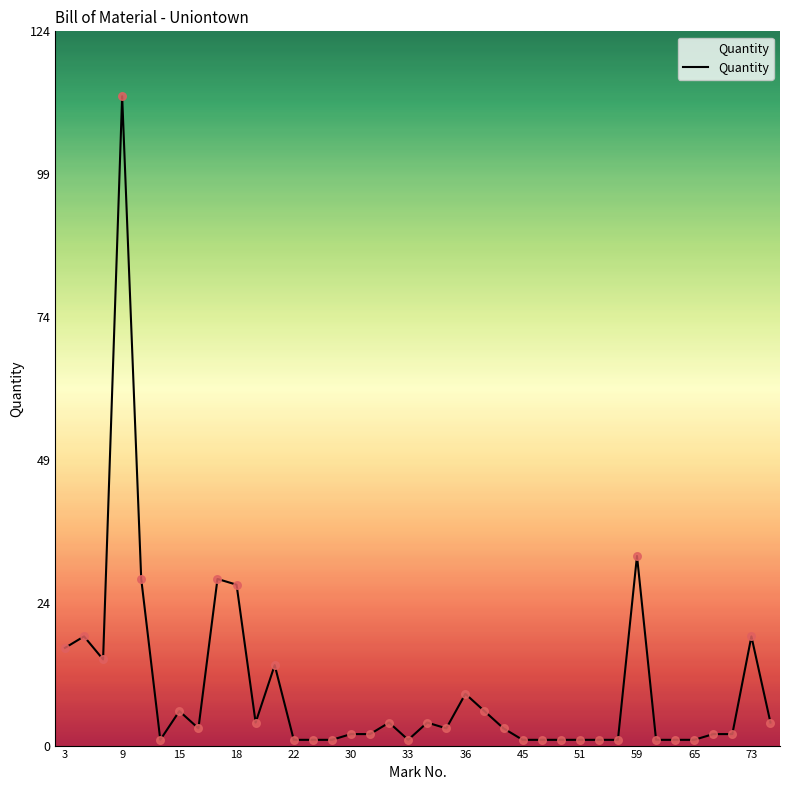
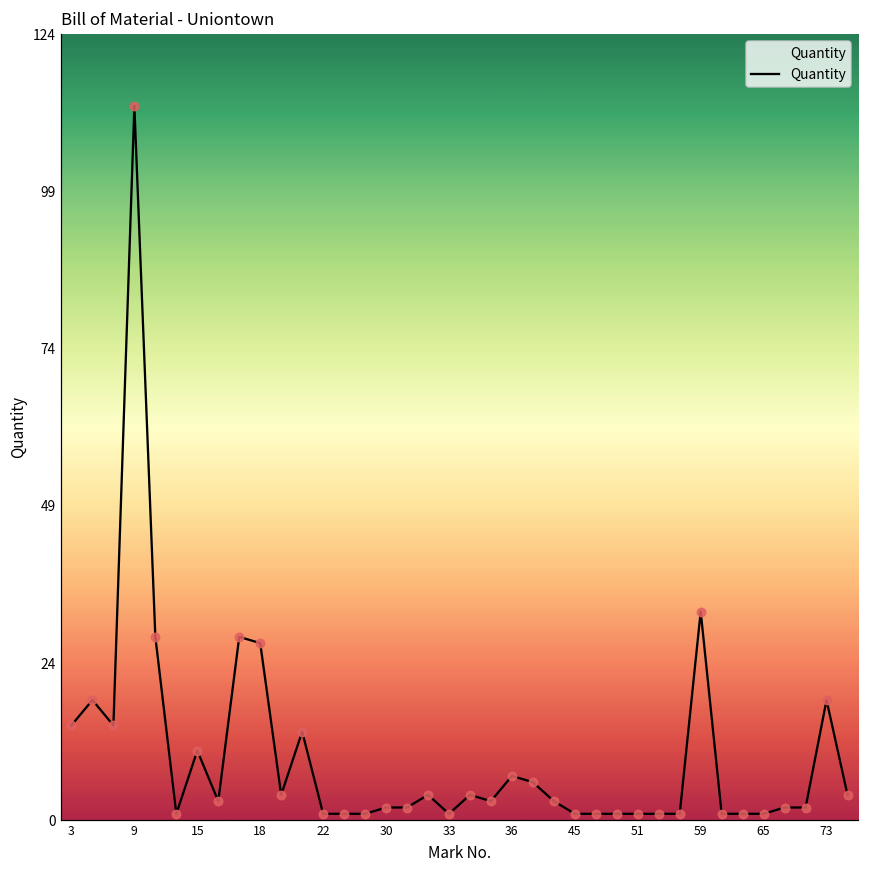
3: 17 -> 15
15: 6 -> 11
36: 9 -> 7
